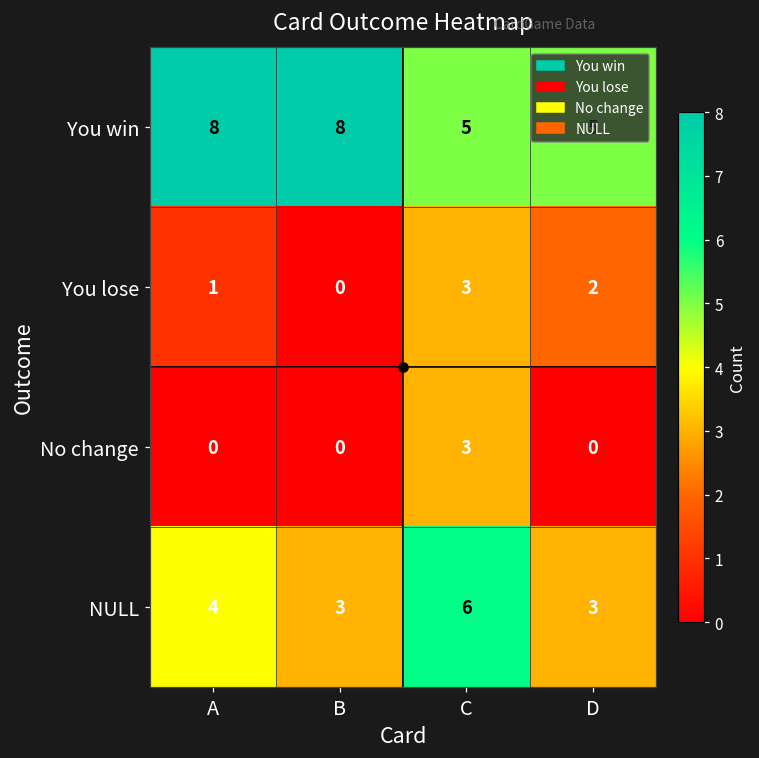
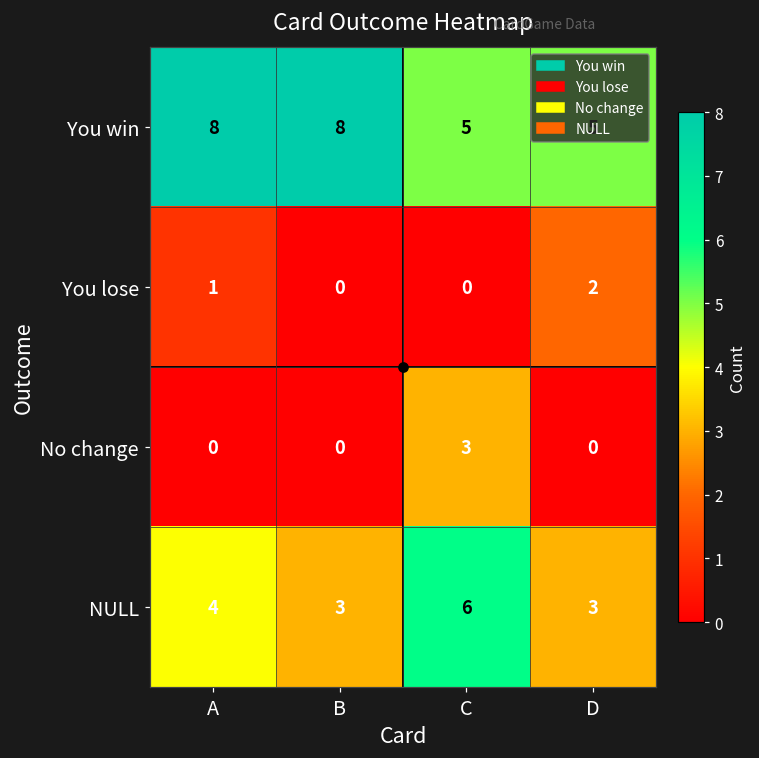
You lose, C: 3 -> 0
